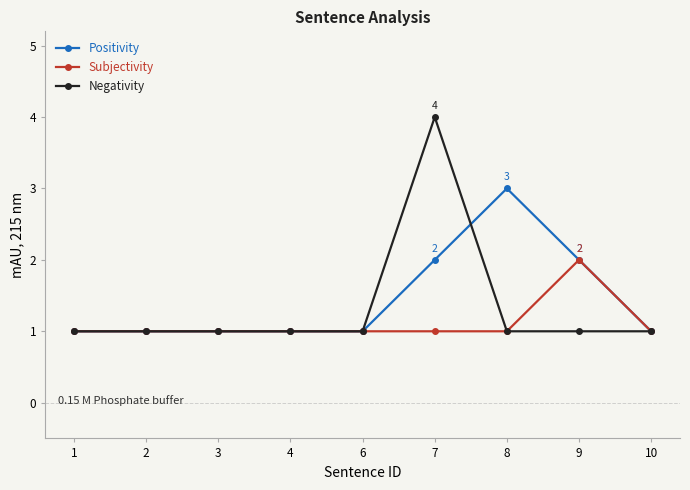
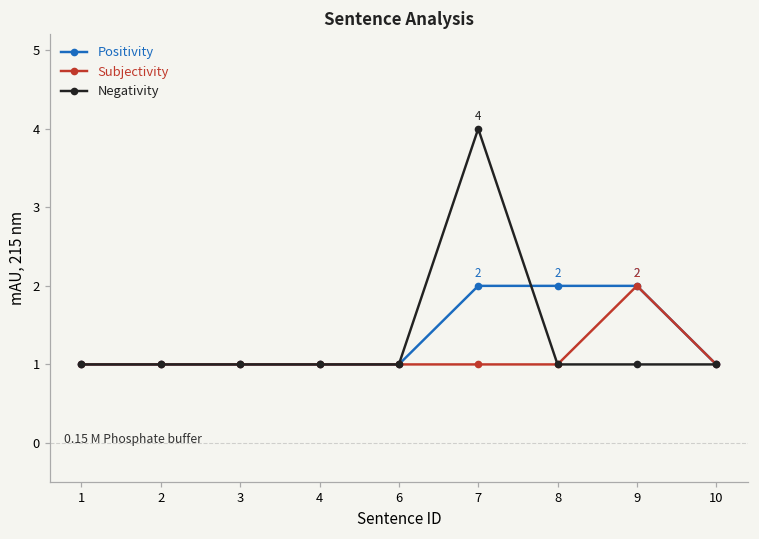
Positivity, 8: 3 -> 2
